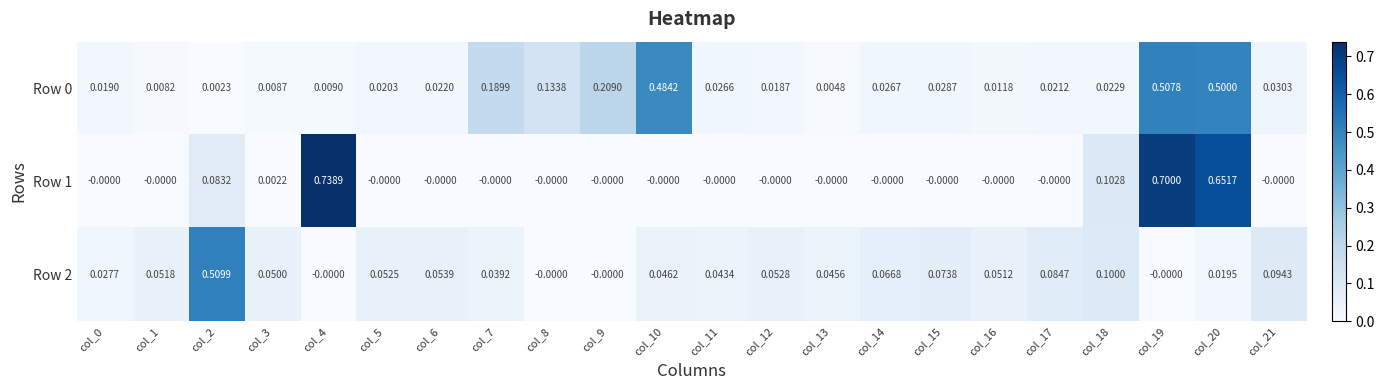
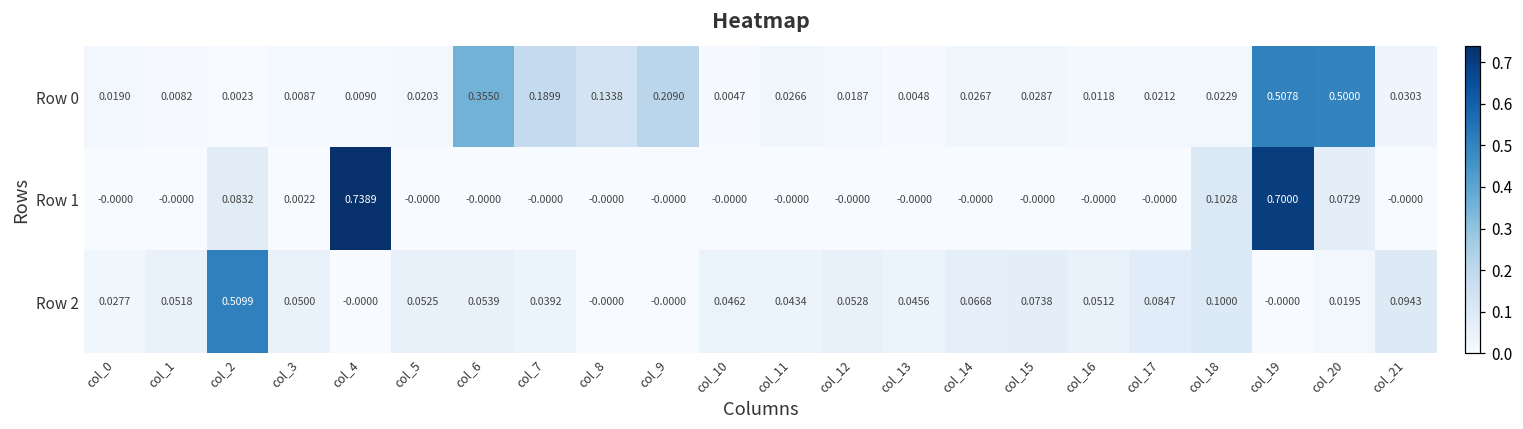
Row 0, col_6: 0.0220 -> 0.3550
Row 0, col_10: 0.4842 -> 0.0047
Row 1, col_20: 0.6517 -> 0.0729
